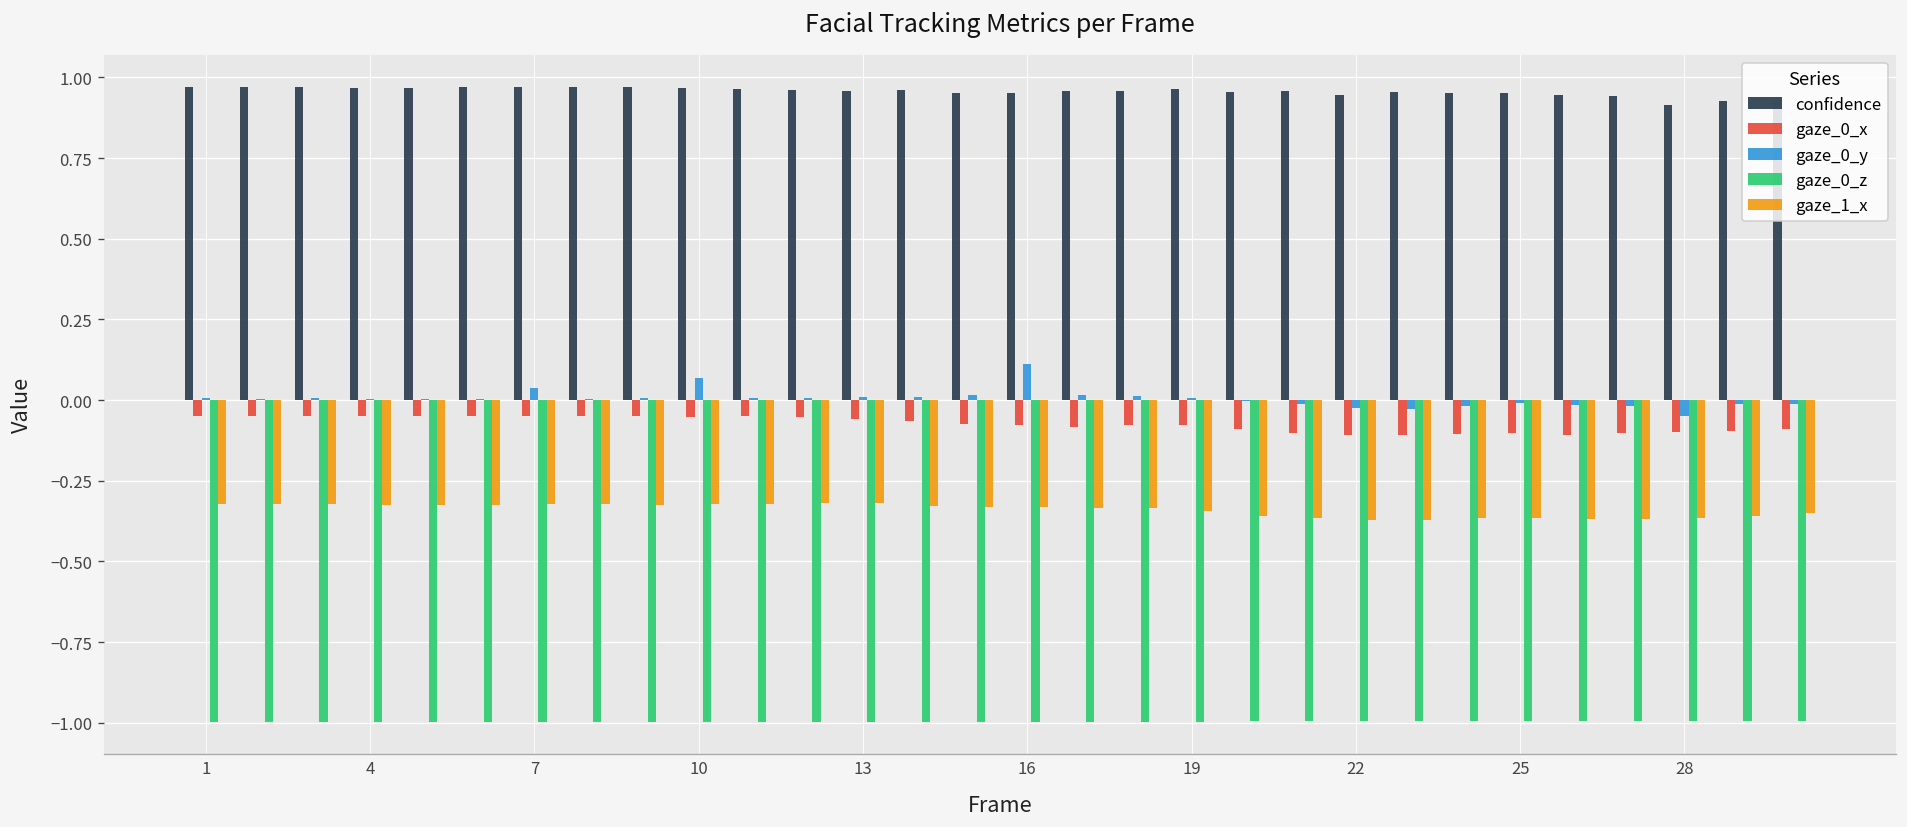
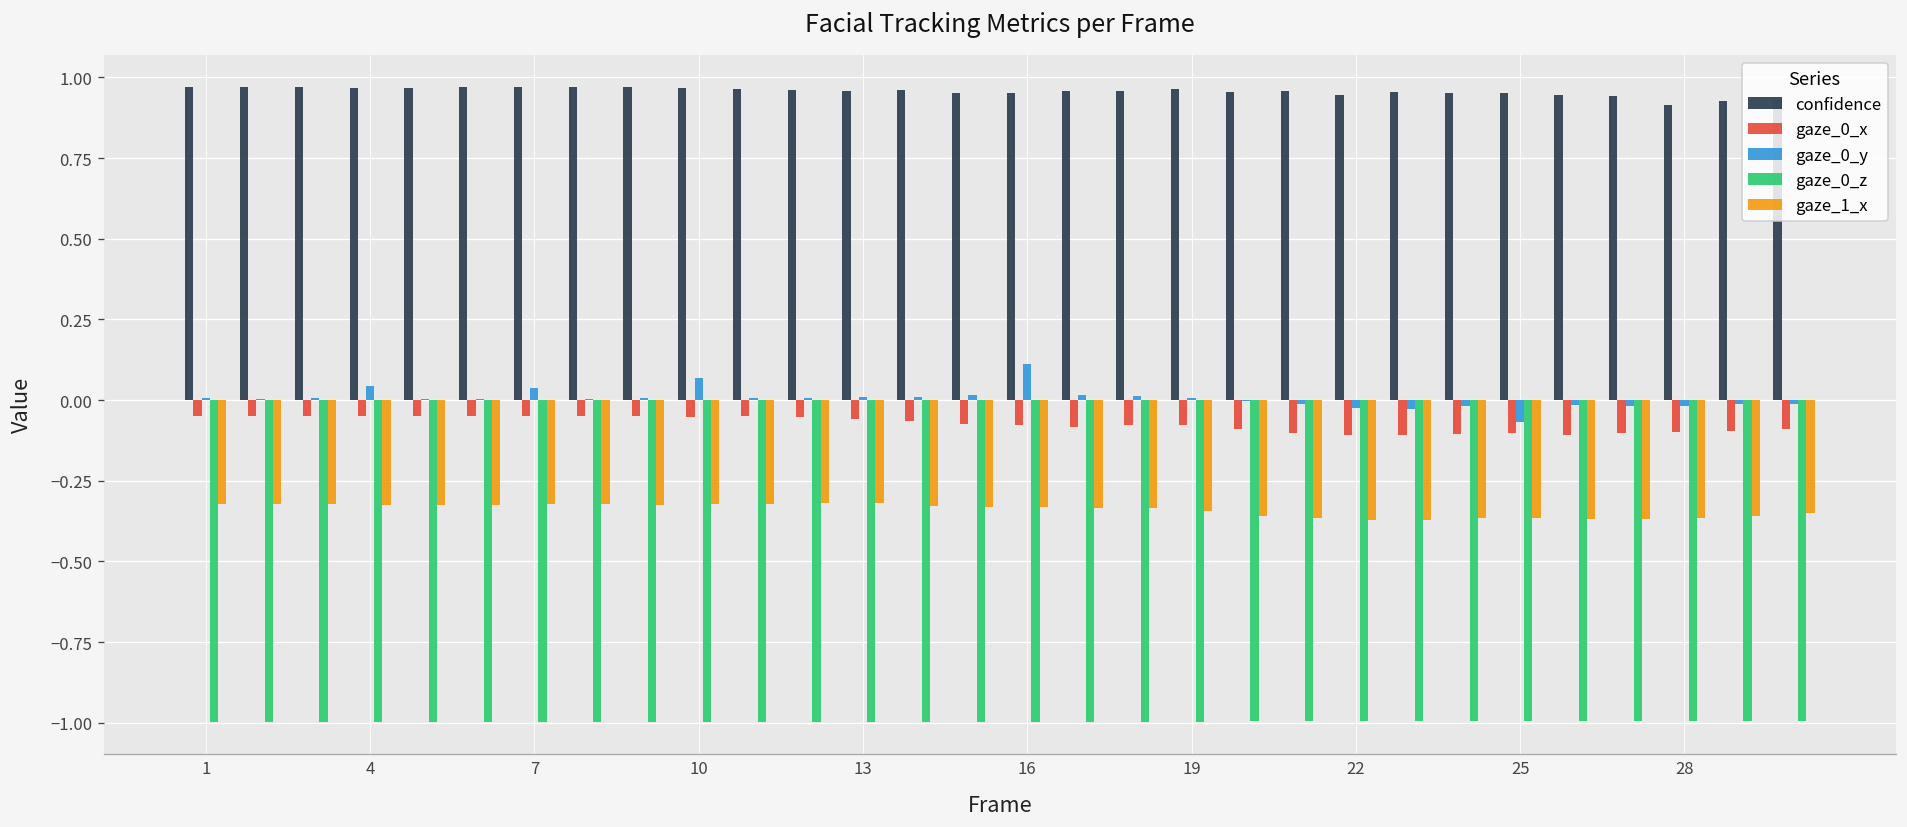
gaze_0_y, 4: 0.00 -> 0.04
gaze_0_y, 25: -0.01 -> -0.07
gaze_0_y, 28: -0.05 -> -0.02
